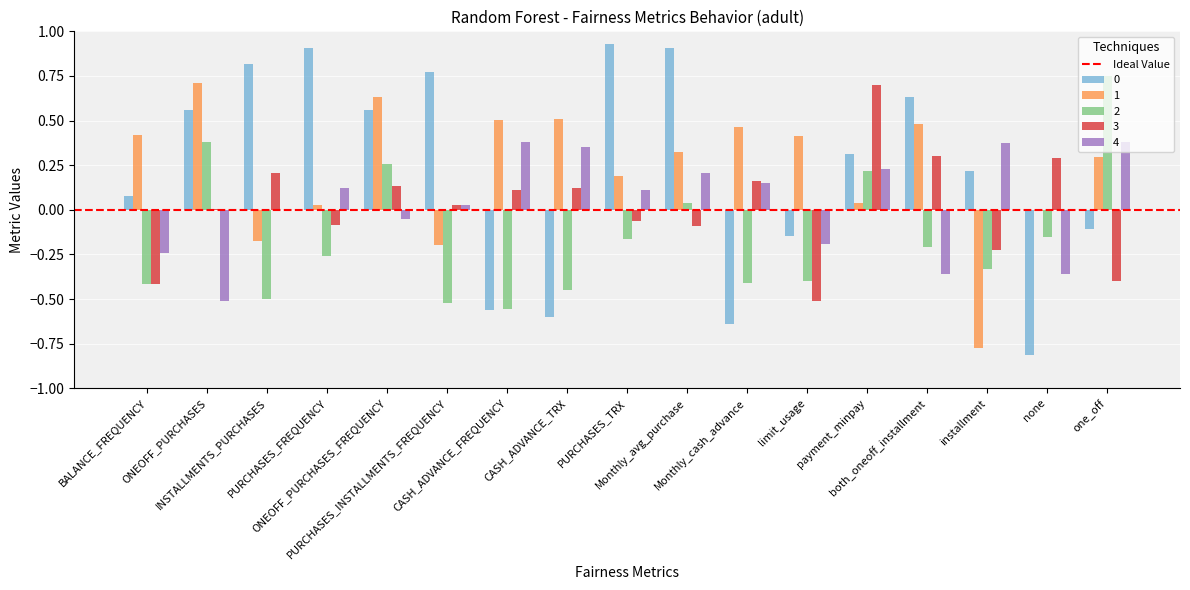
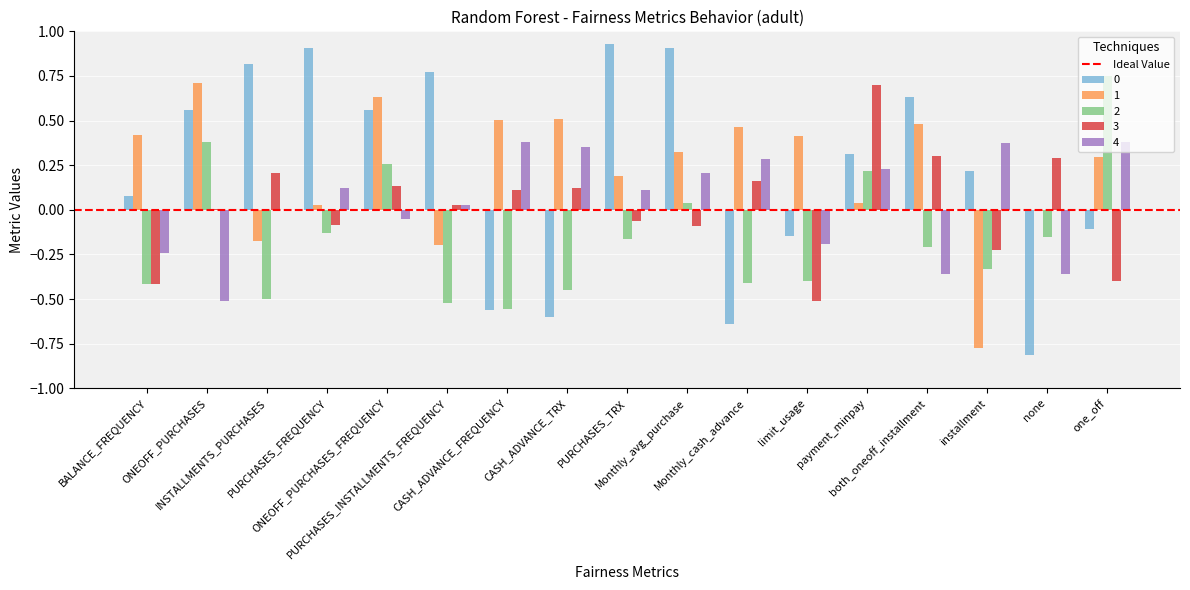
2, PURCHASES_FREQUENCY: -0.26 -> -0.13
4, Monthly_cash_advance: 0.15 -> 0.28
